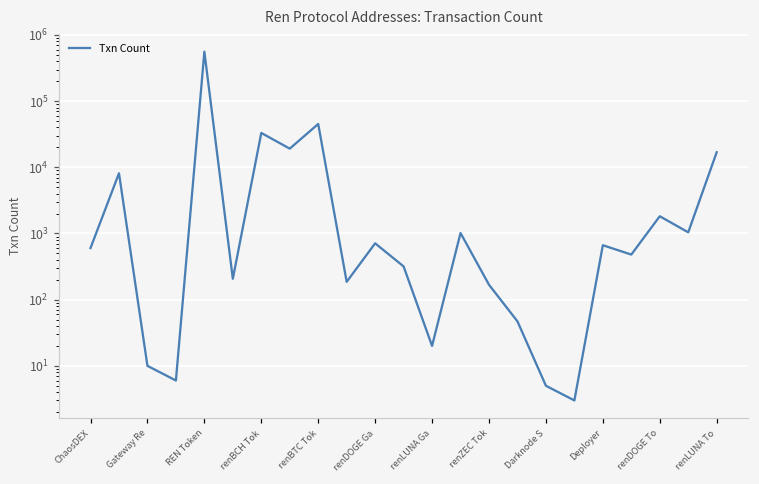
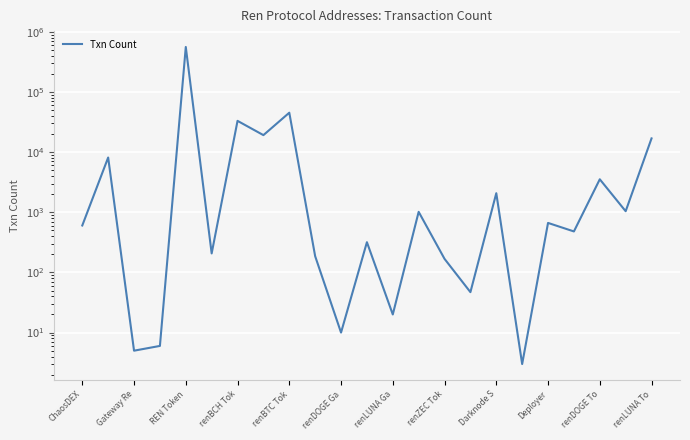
Gateway Re: 10 -> 5
renDOGE Ga: 700 -> 10
Darknode S: 5 -> 2100
renDOGE To: 1800 -> 4000
